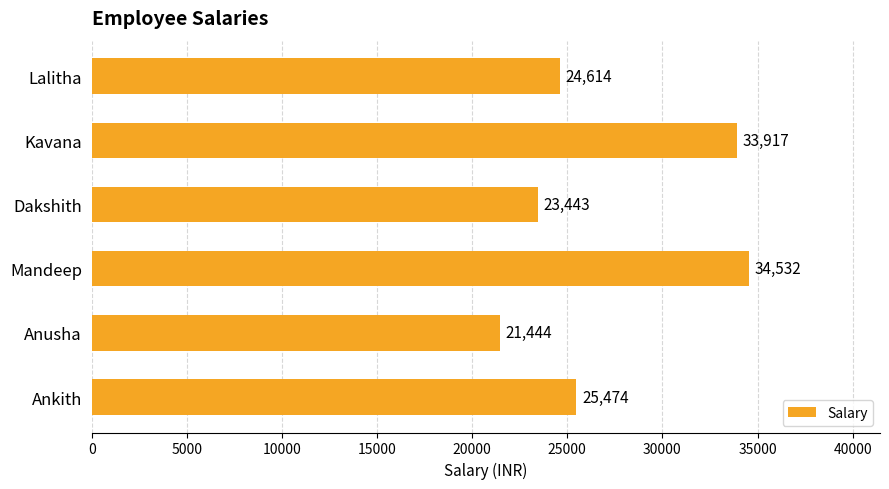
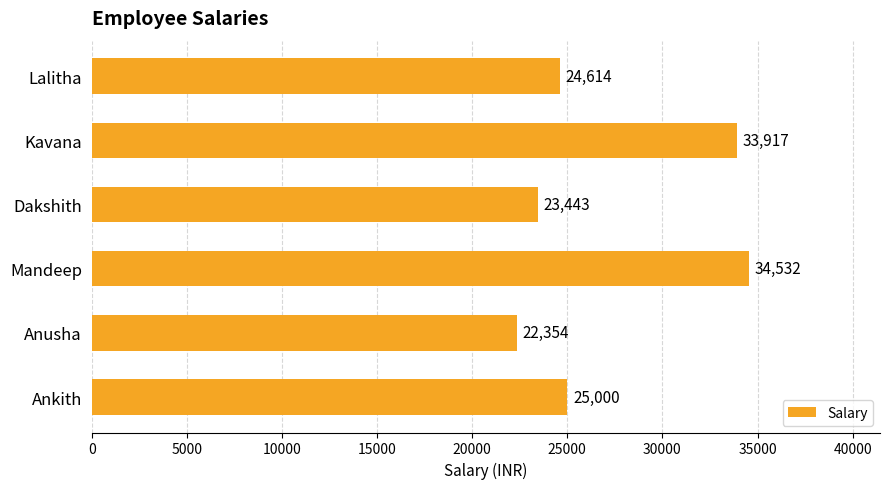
Anusha: 21,444 -> 22,354
Ankith: 25,474 -> 25,000
